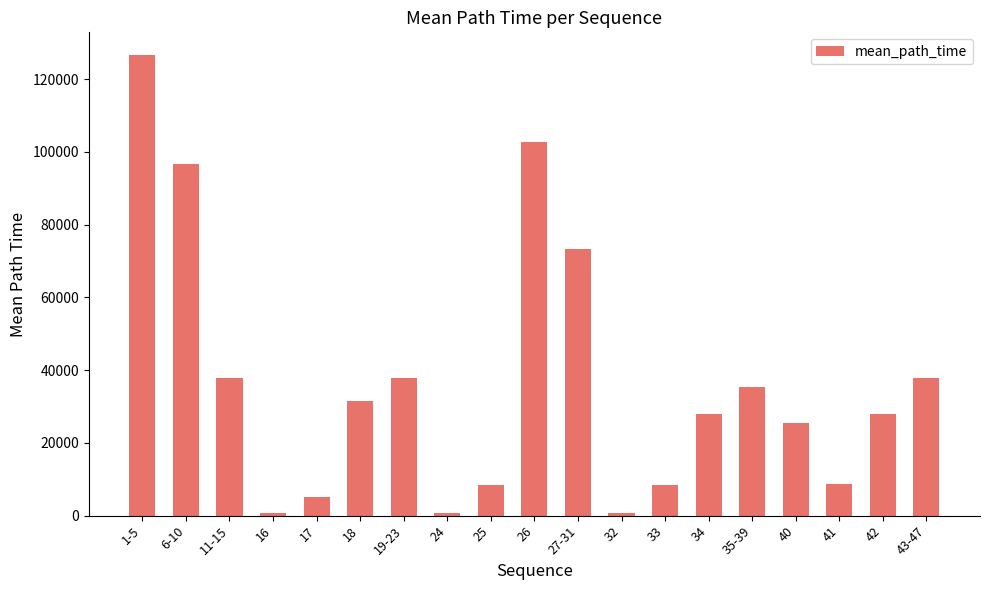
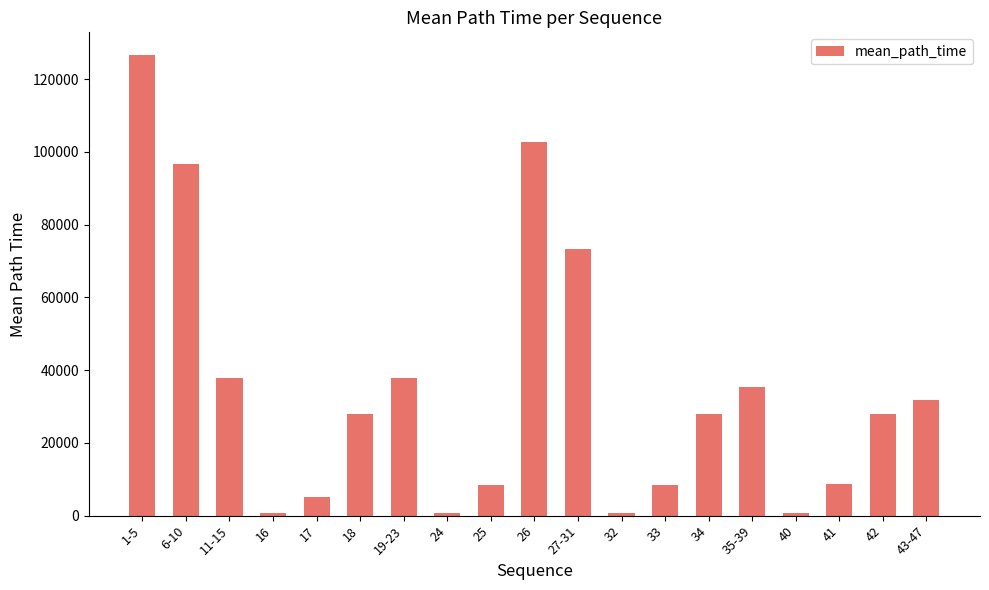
18: 32000 -> 28000
40: 25000 -> 1000
43-47: 38000 -> 32000
